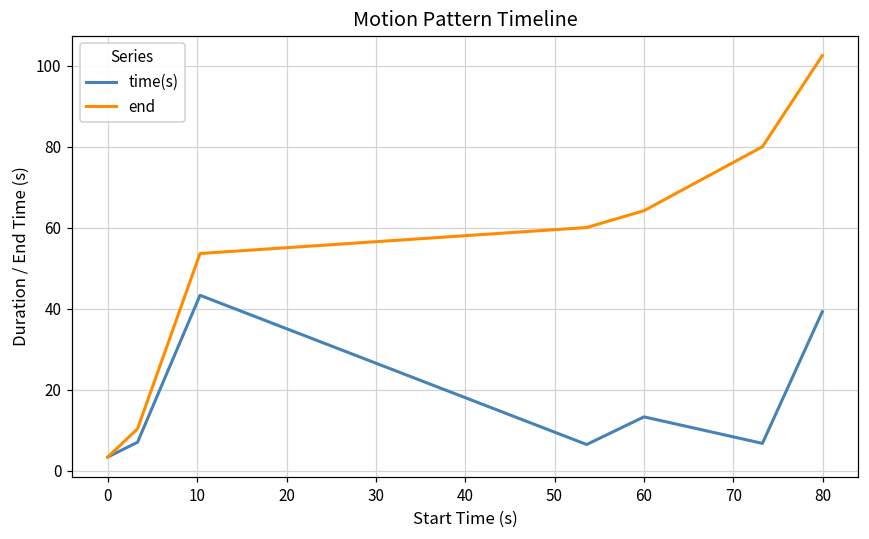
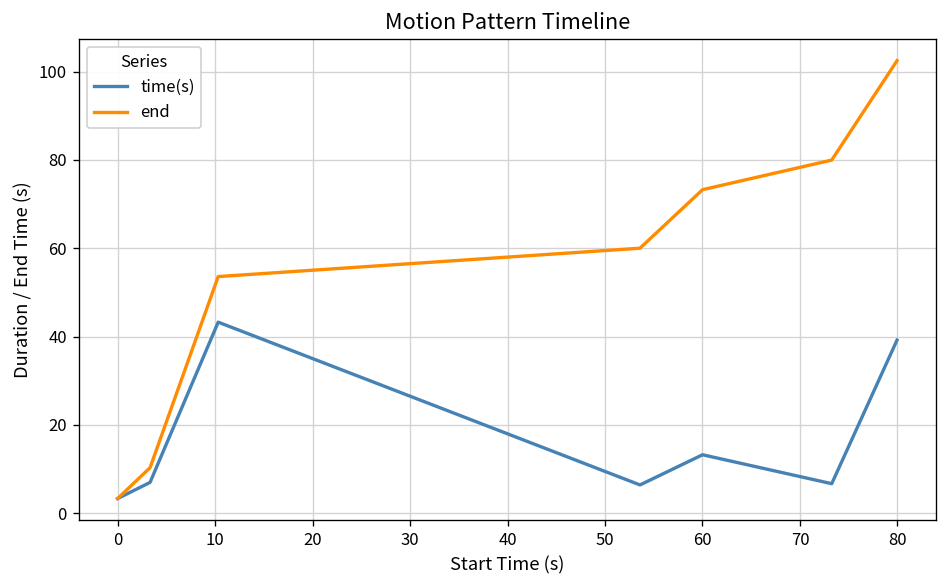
end, 60: 64 -> 73
